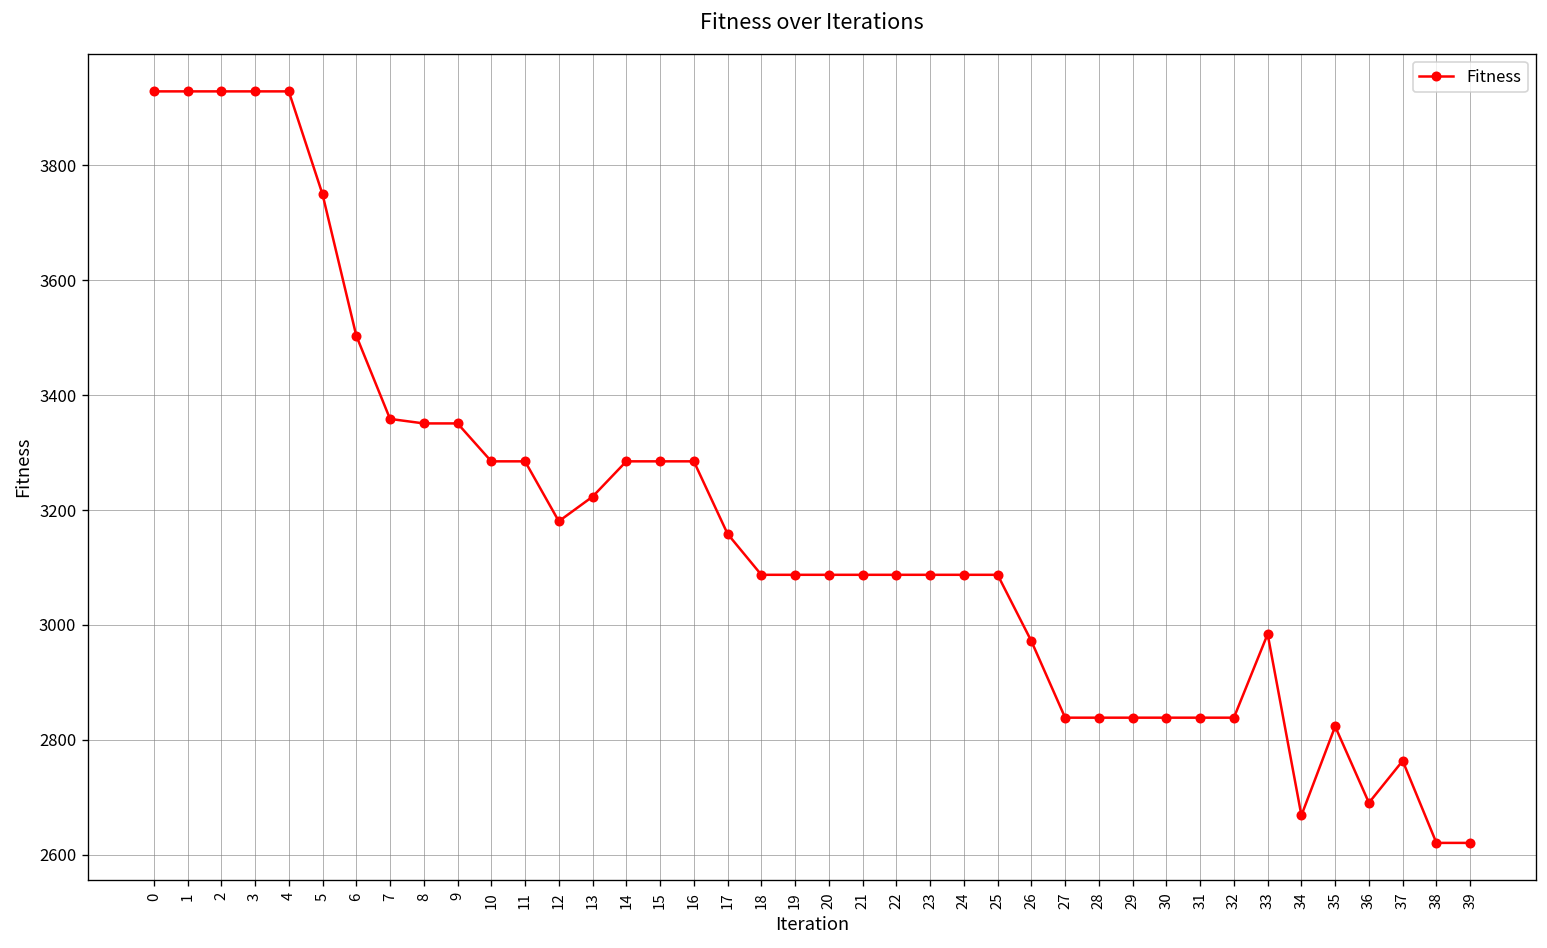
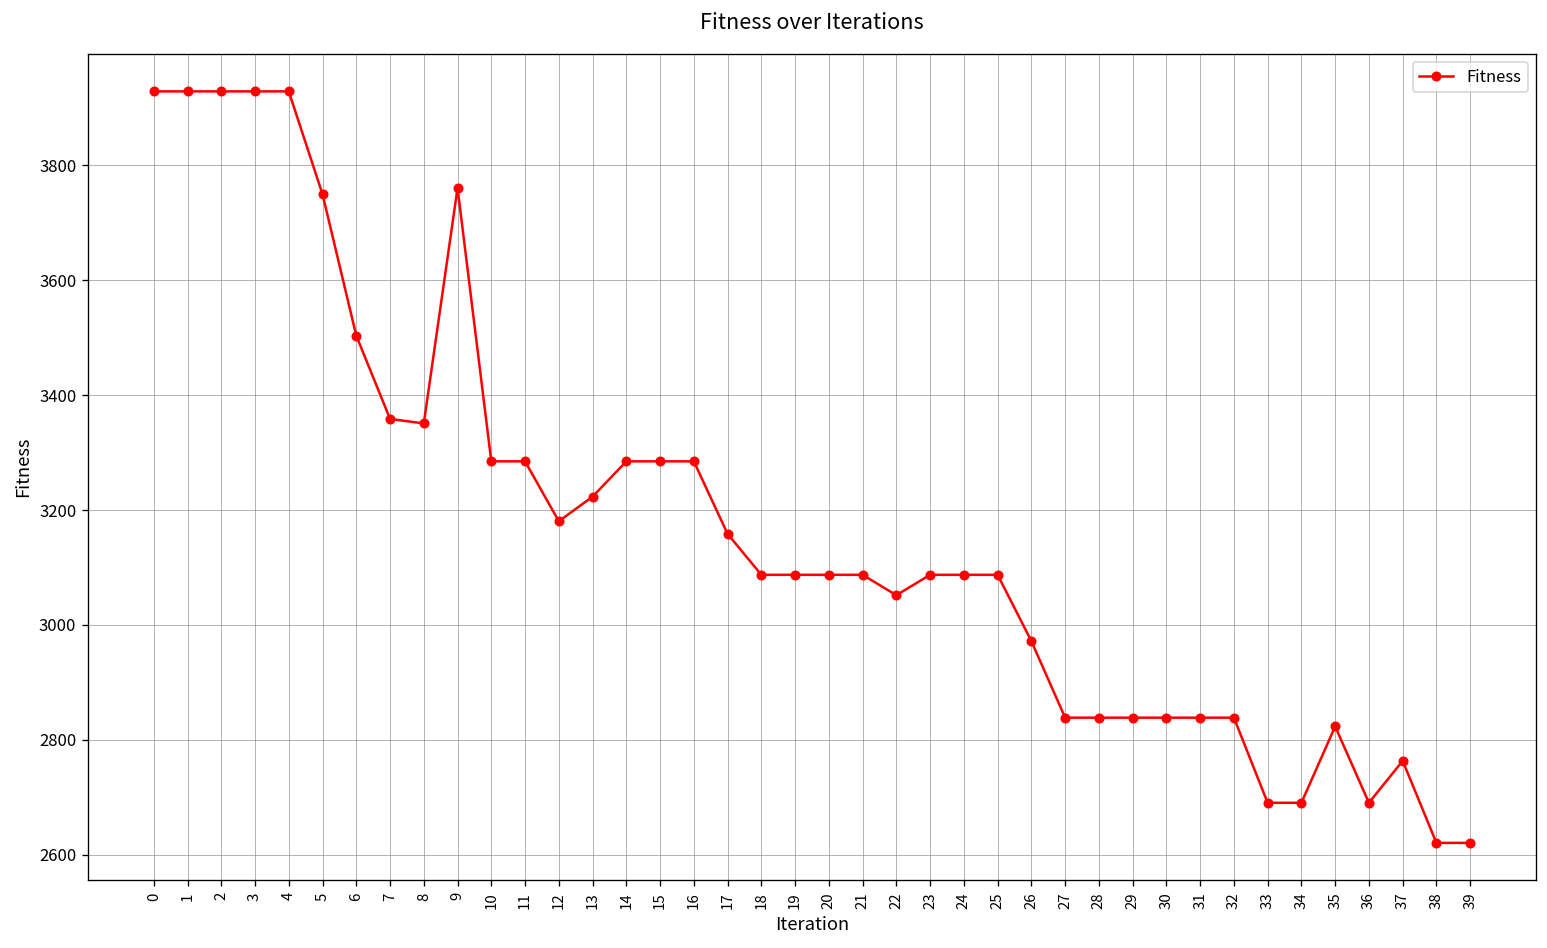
9: 3350 -> 3760
22: 3090 -> 3050
33: 2980 -> 2690
34: 2670 -> 2690
